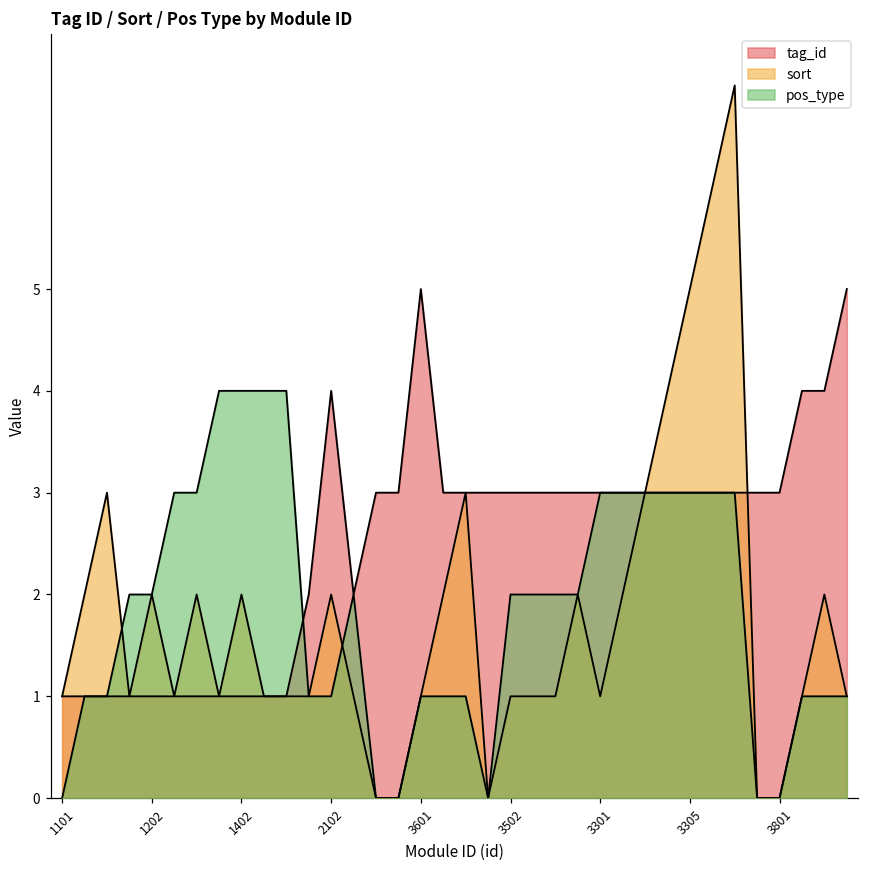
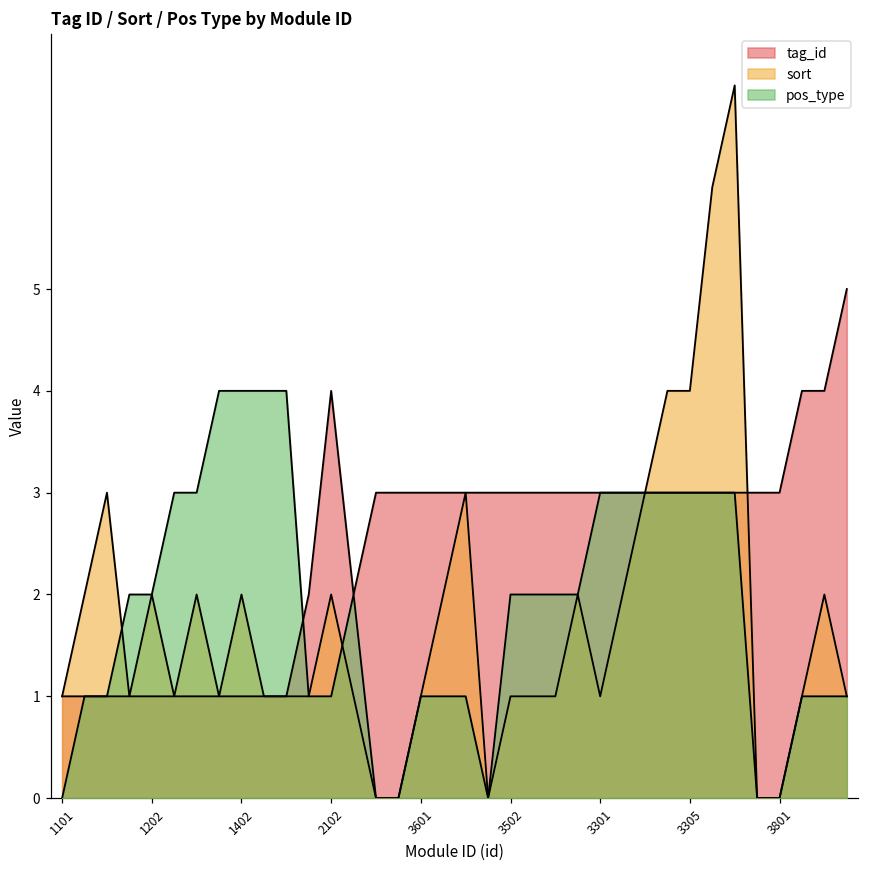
tag_id, 3601: 5 -> 3
sort, 3305: 5 -> 4
